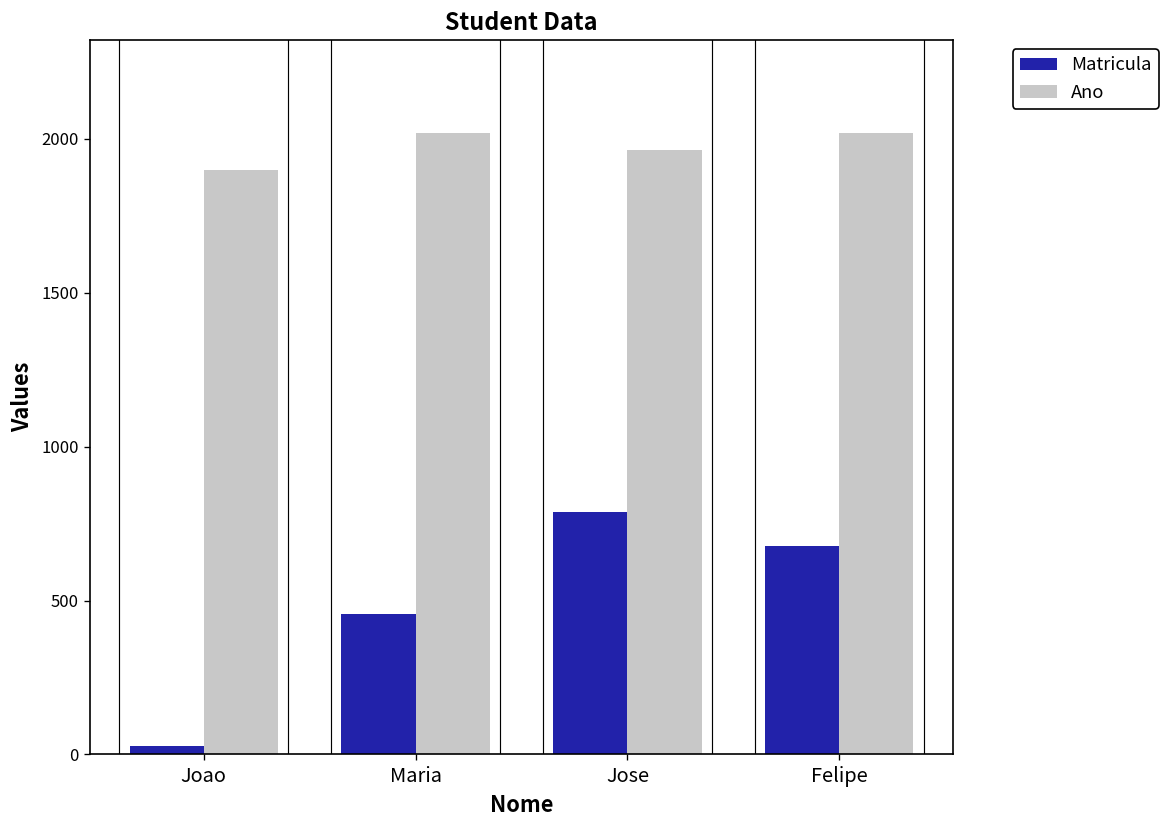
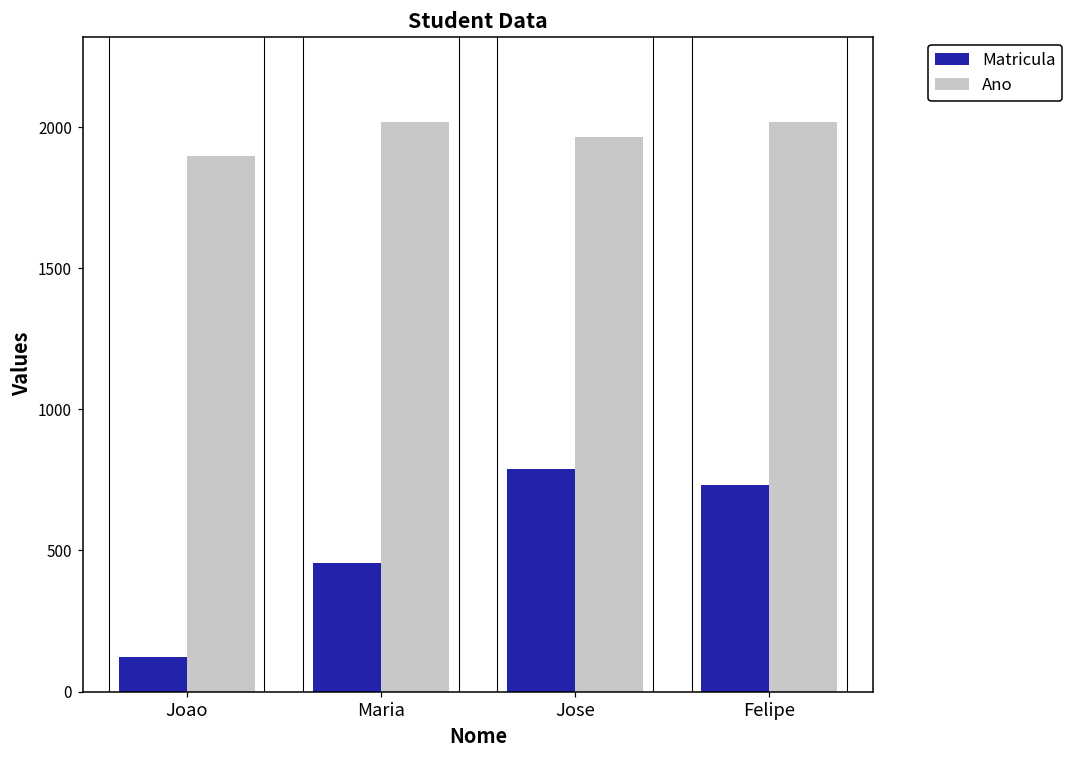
Matricula, Joao: 30 -> 120
Matricula, Felipe: 680 -> 730
